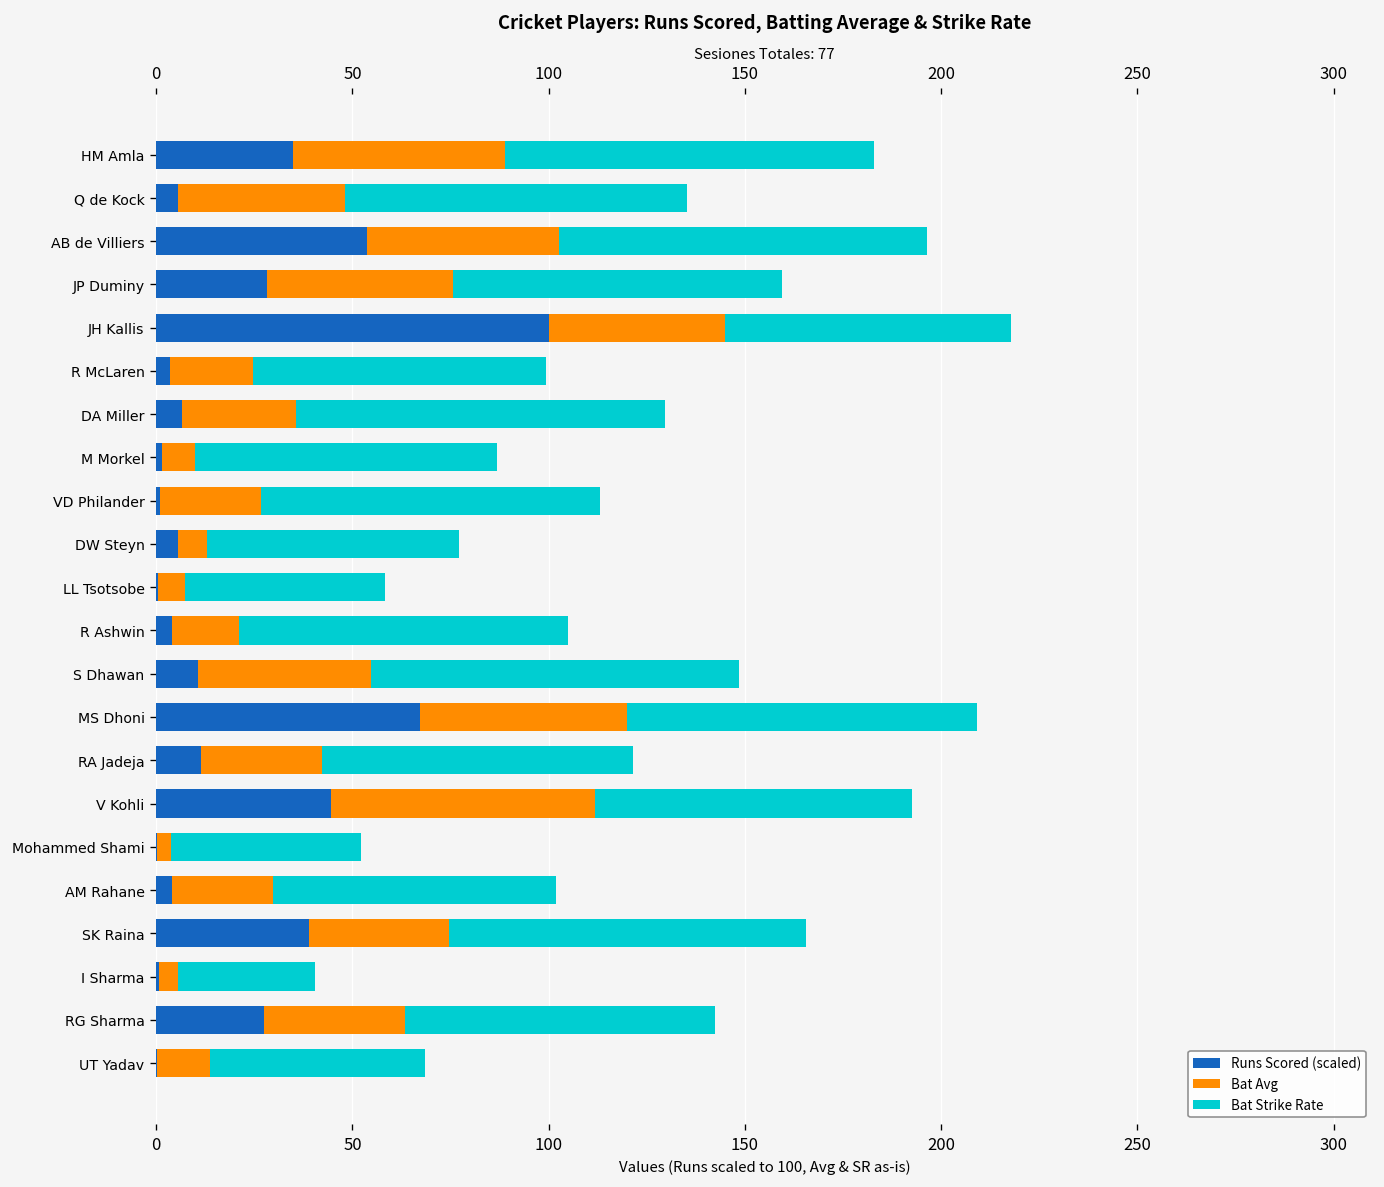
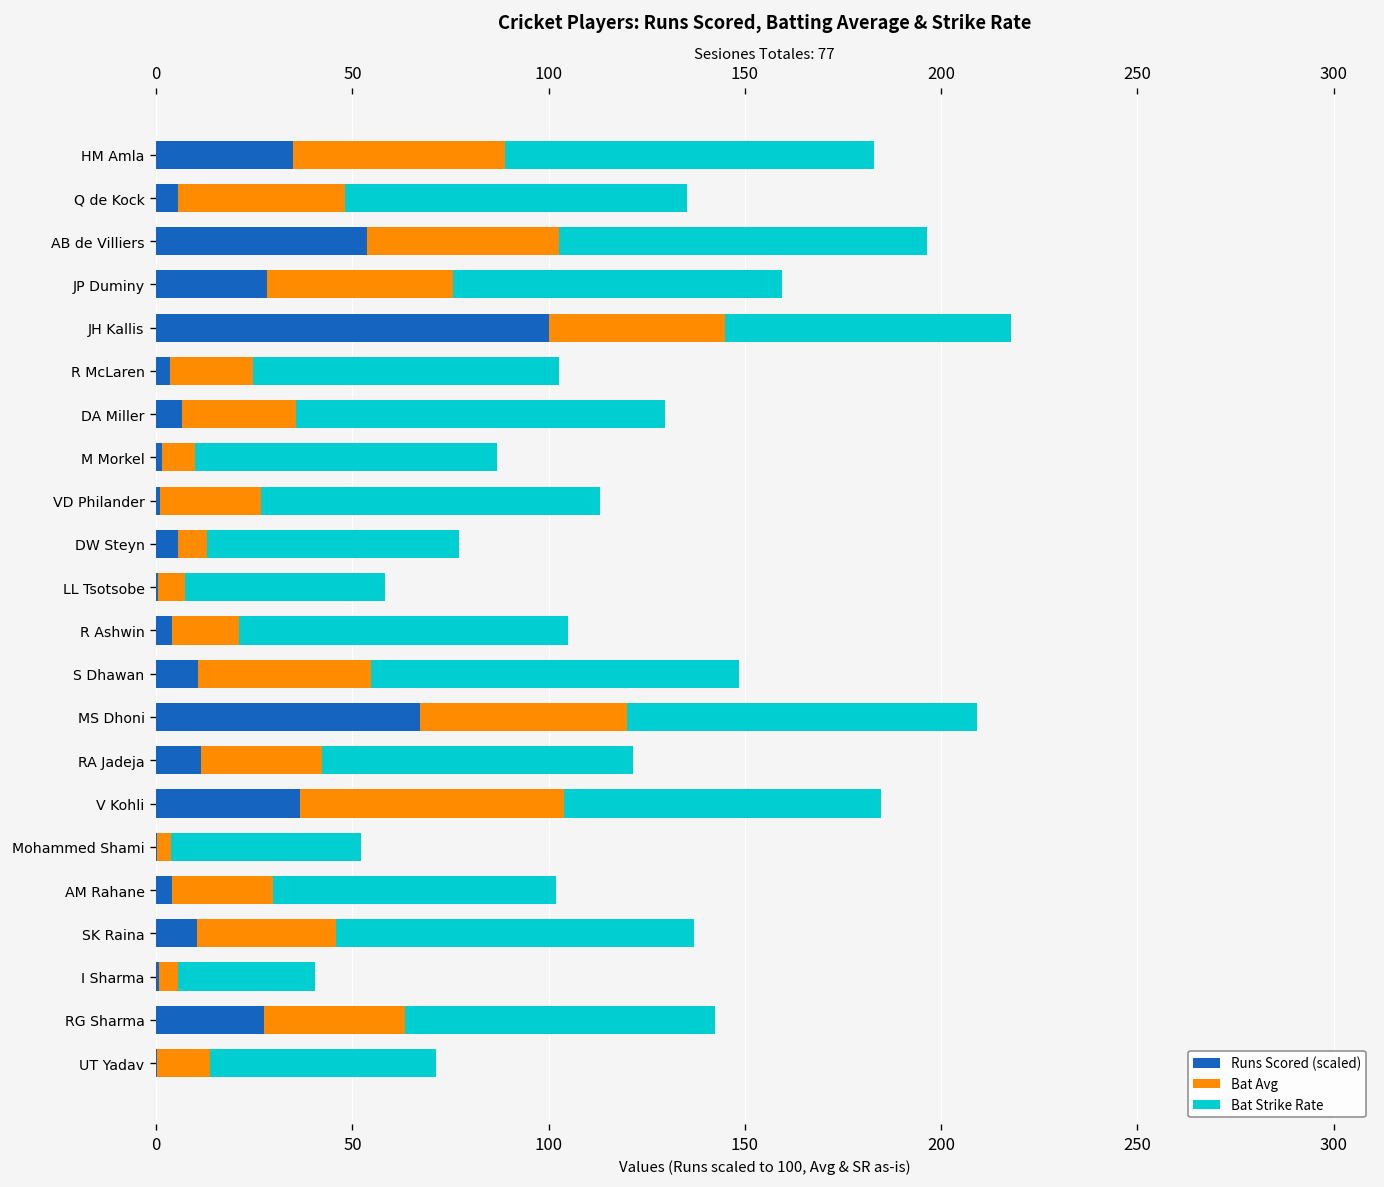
Bat Strike Rate, R McLaren: 75 -> 78
Runs Scored (scaled), V Kohli: 45 -> 37
Runs Scored (scaled), SK Raina: 39 -> 10
Bat Strike Rate, UT Yadav: 55 -> 57
